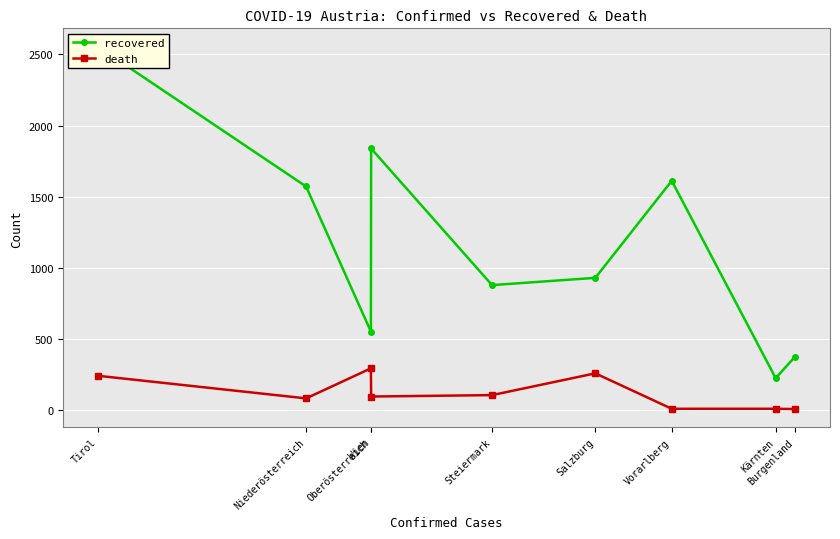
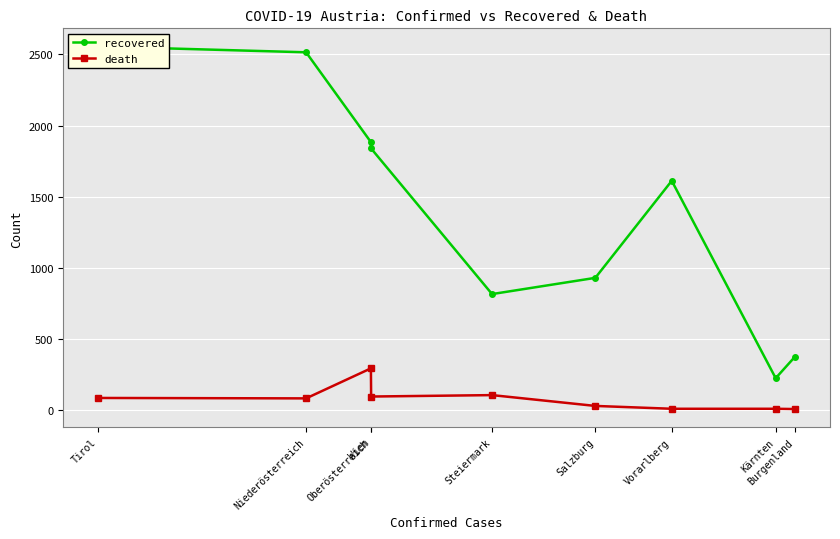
death, Tirol: 240 -> 90
recovered, Niederösterreich: 1570 -> 2520
recovered, Oberösterreich: 550 -> 1880
recovered, Steiermark: 880 -> 820
death, Salzburg: 260 -> 30
